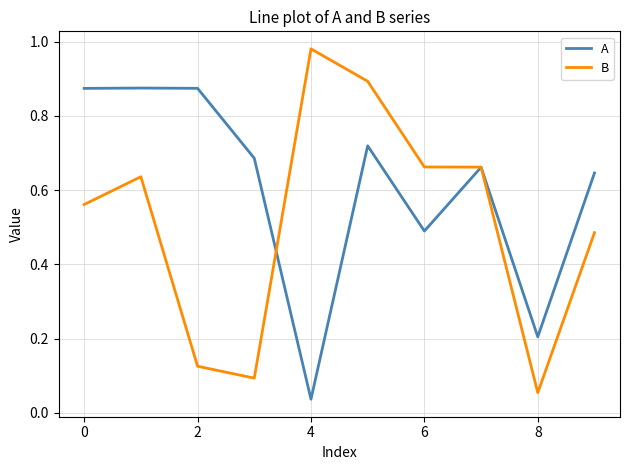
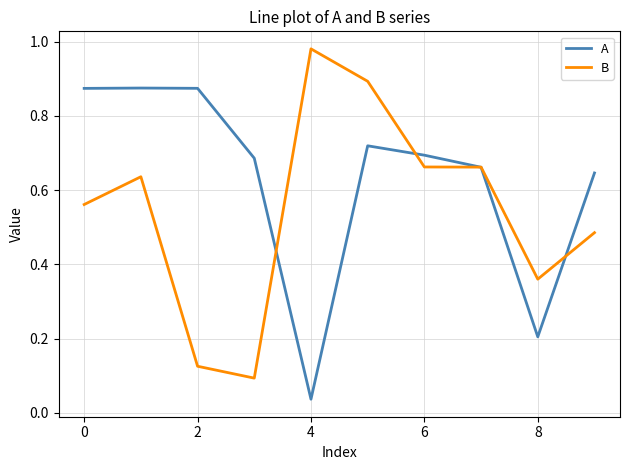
A, 6: 0.49 -> 0.69
B, 8: 0.05 -> 0.36
